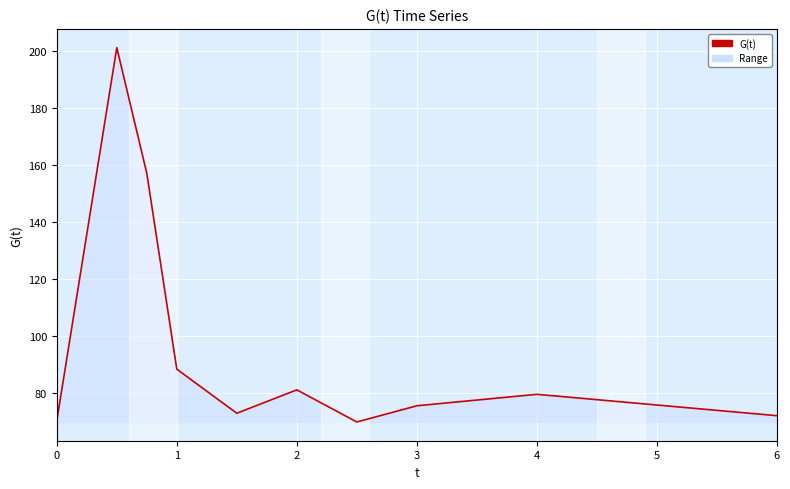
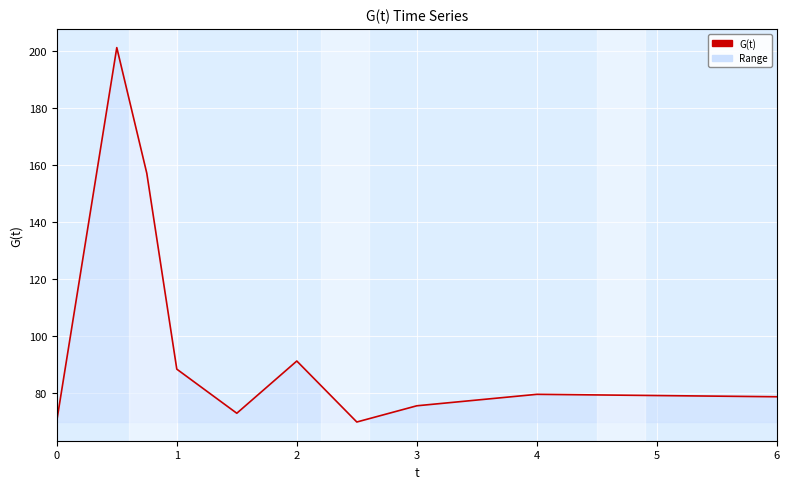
2: 81 -> 91
6: 72 -> 79
